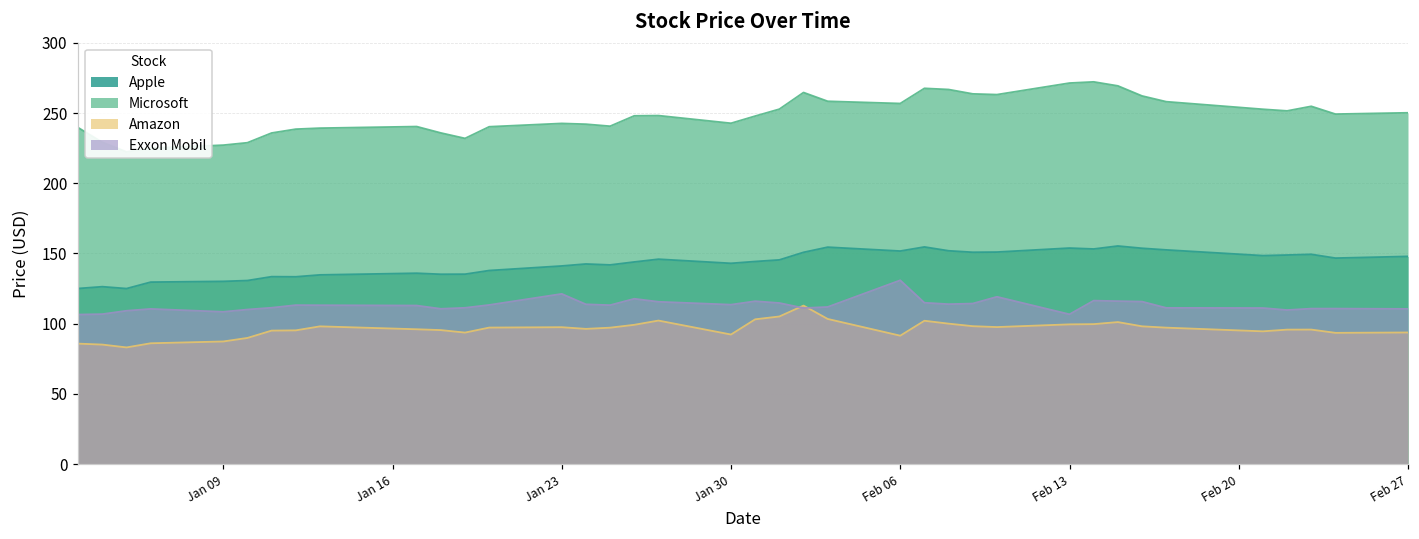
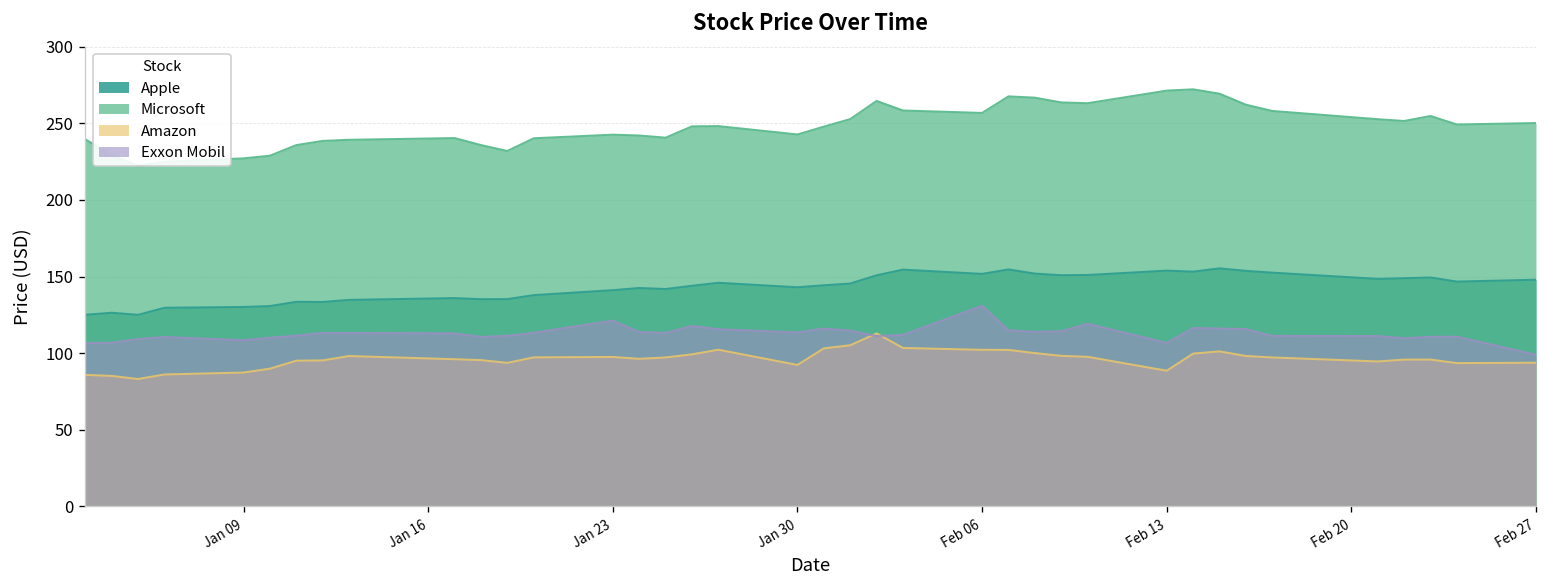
Amazon, Feb 06: 91 -> 102
Amazon, Feb 13: 100 -> 89
Exxon Mobil, Feb 27: 111 -> 99
